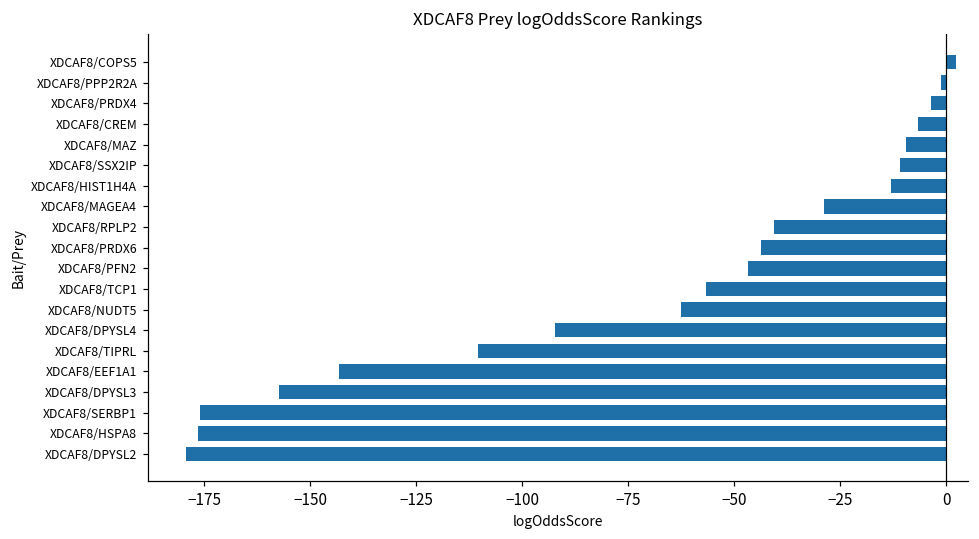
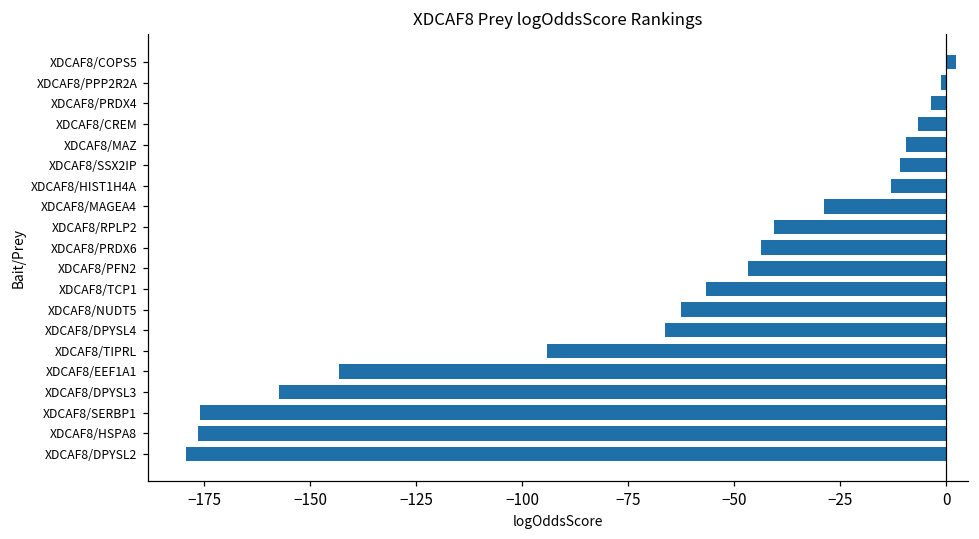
XDCAF8/DPYSL4: -92 -> -66
XDCAF8/TIPRL: -111 -> -94
